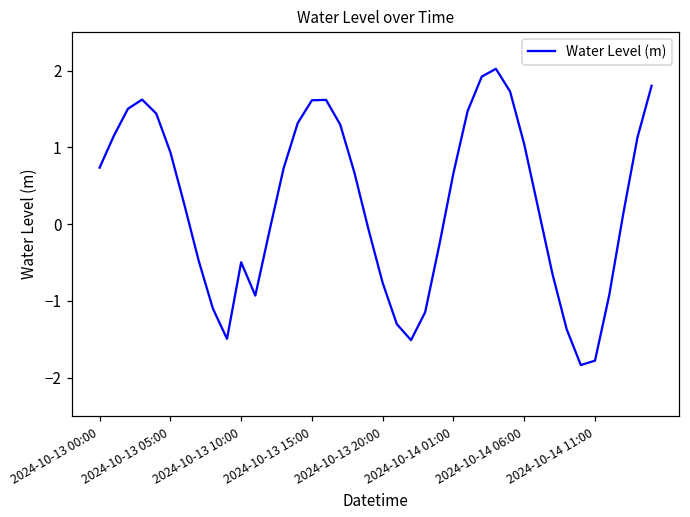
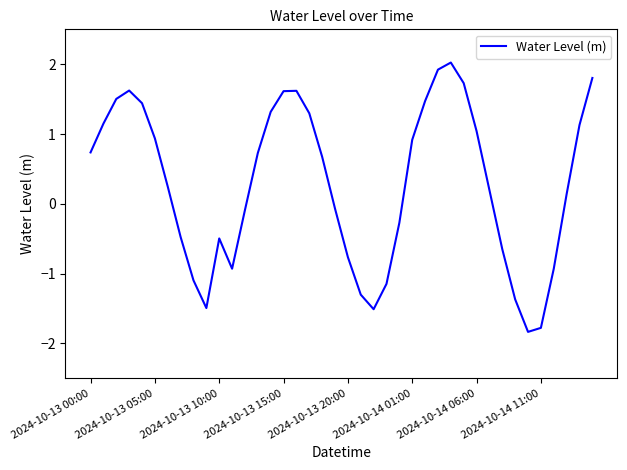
2024-10-14 01:00: 0.7 -> 0.9
